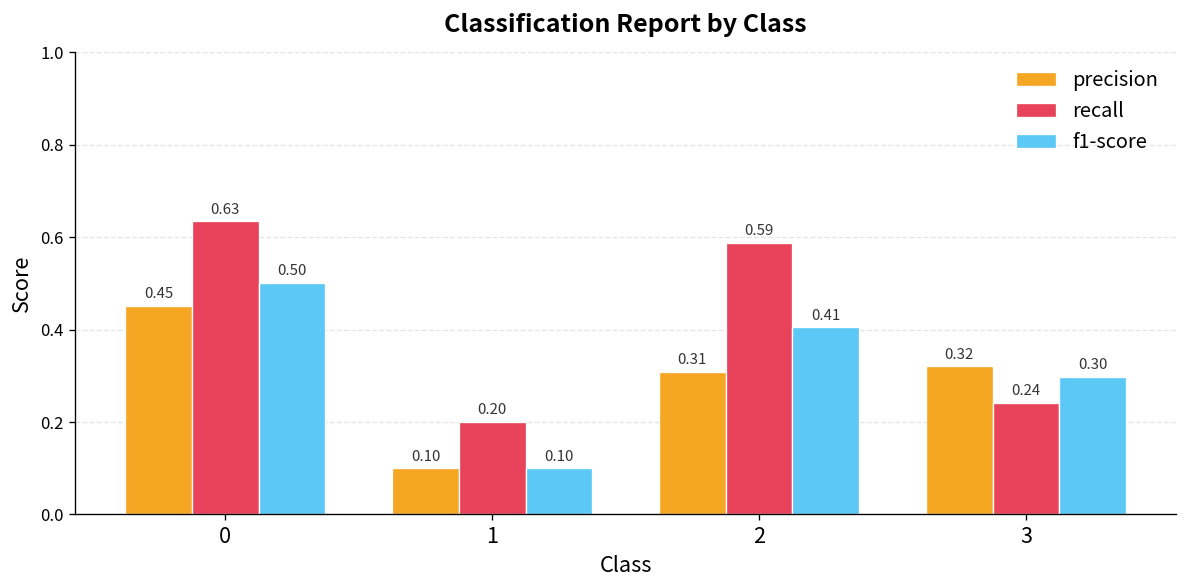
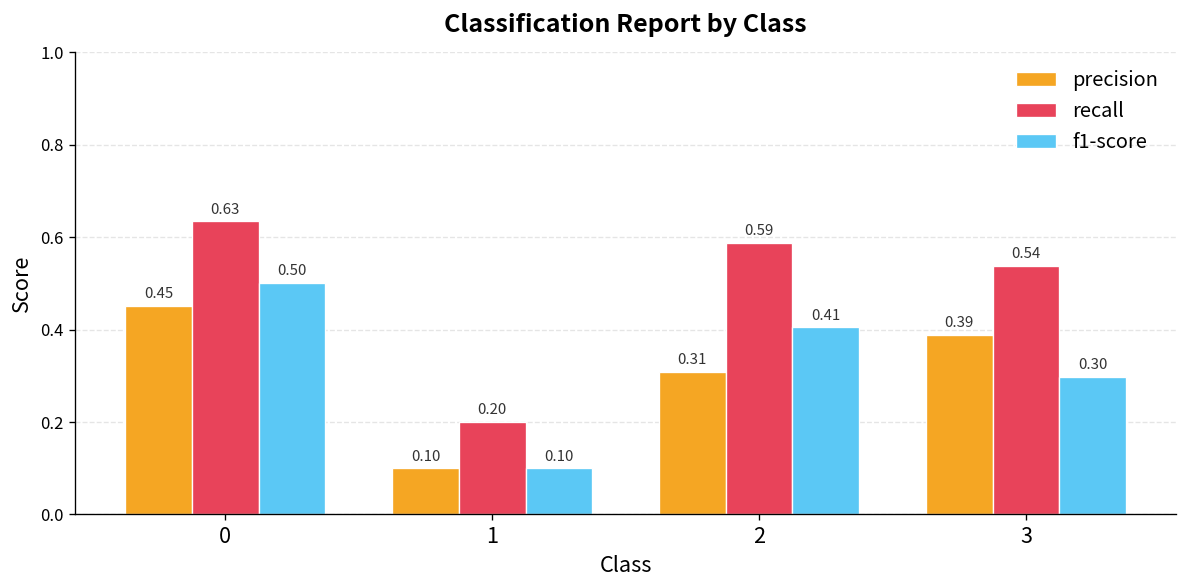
precision, 3: 0.32 -> 0.39
recall, 3: 0.24 -> 0.54
